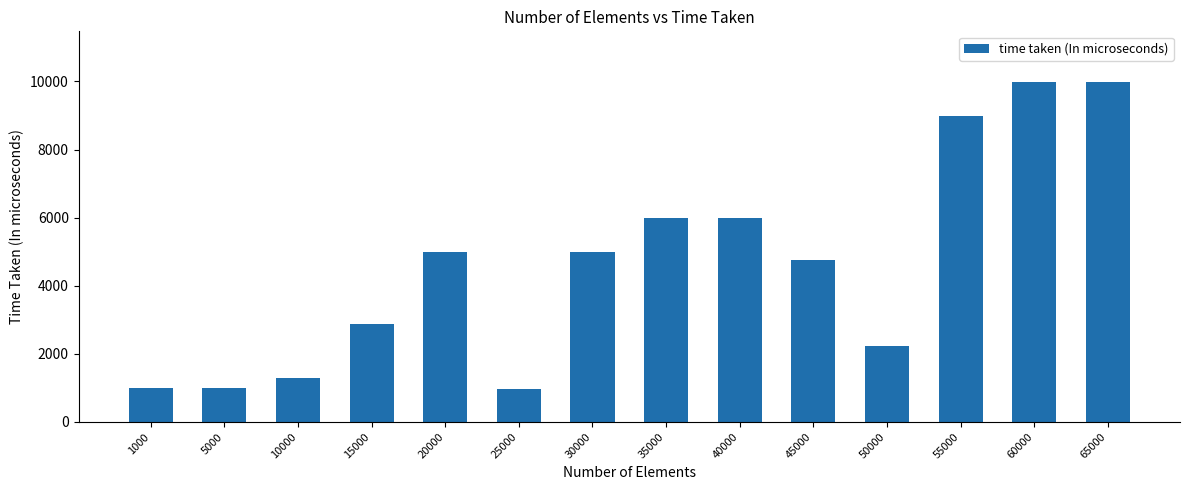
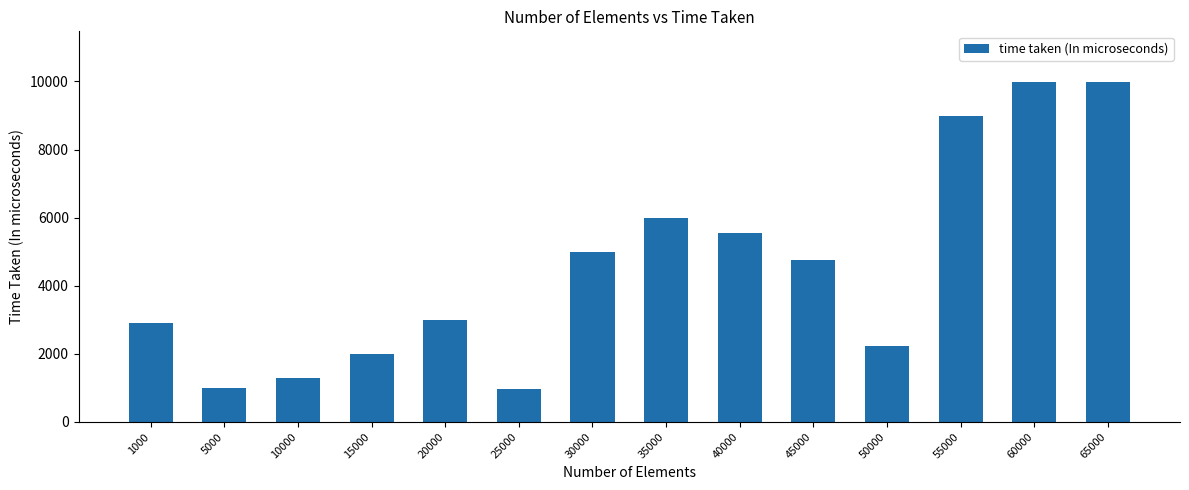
1000: 1000 -> 2900
15000: 2900 -> 2000
20000: 5000 -> 3000
40000: 6000 -> 5500
